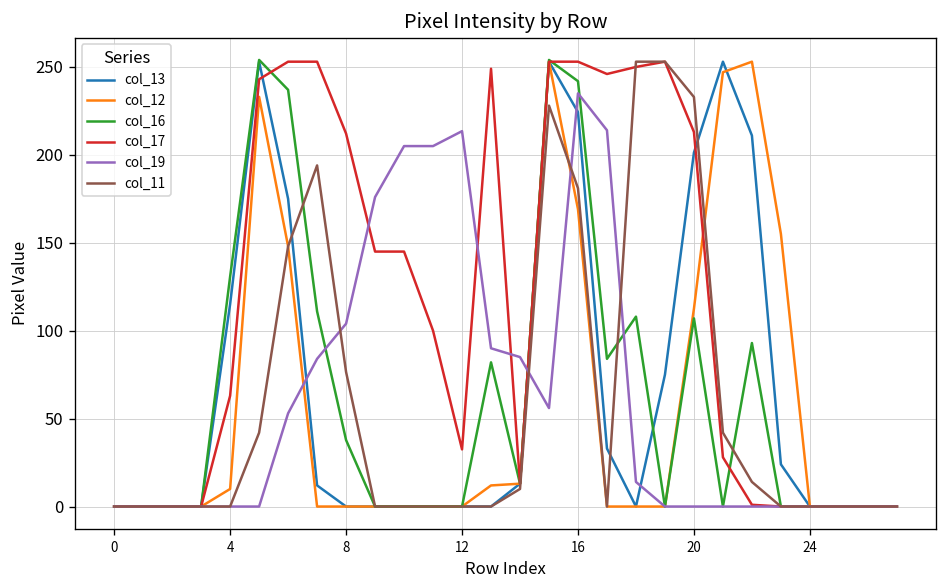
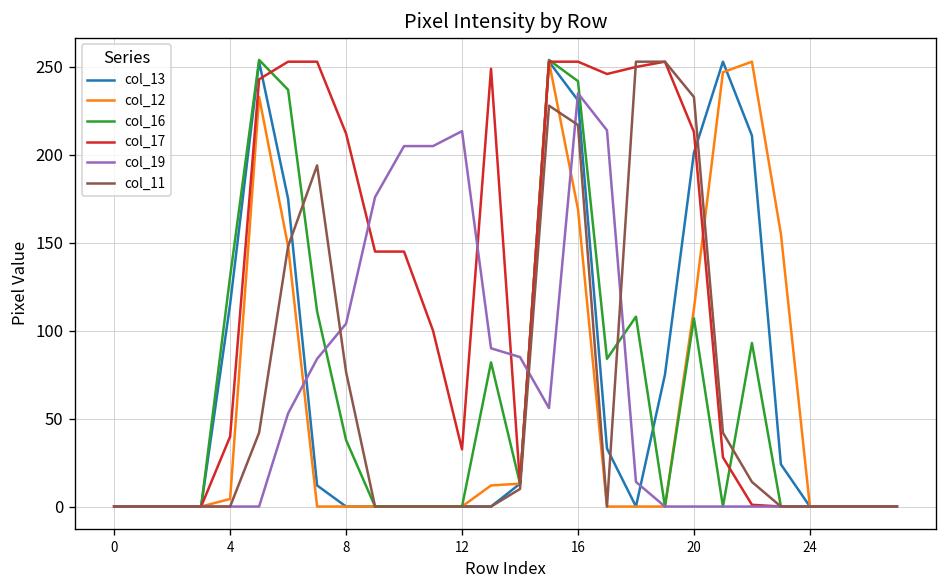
col_12, 4: 10 -> 4
col_17, 4: 63 -> 40
col_13, 16: 224 -> 231
col_11, 16: 181 -> 217
